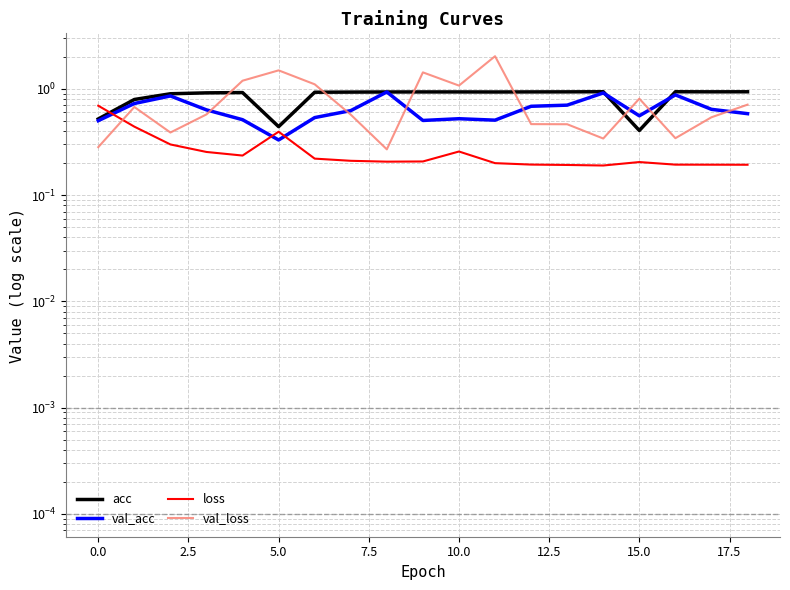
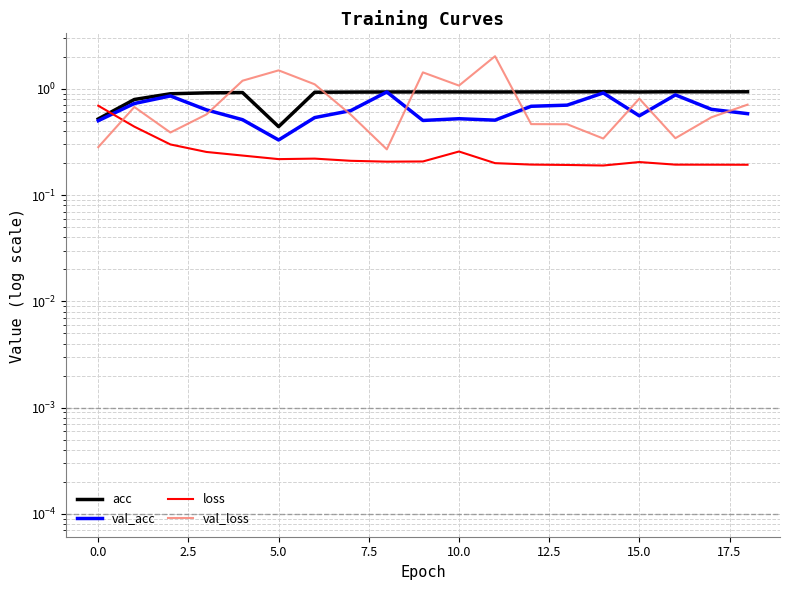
loss, 5.0: 0.40 -> 0.22
acc, 15.0: 0.41 -> 0.9
